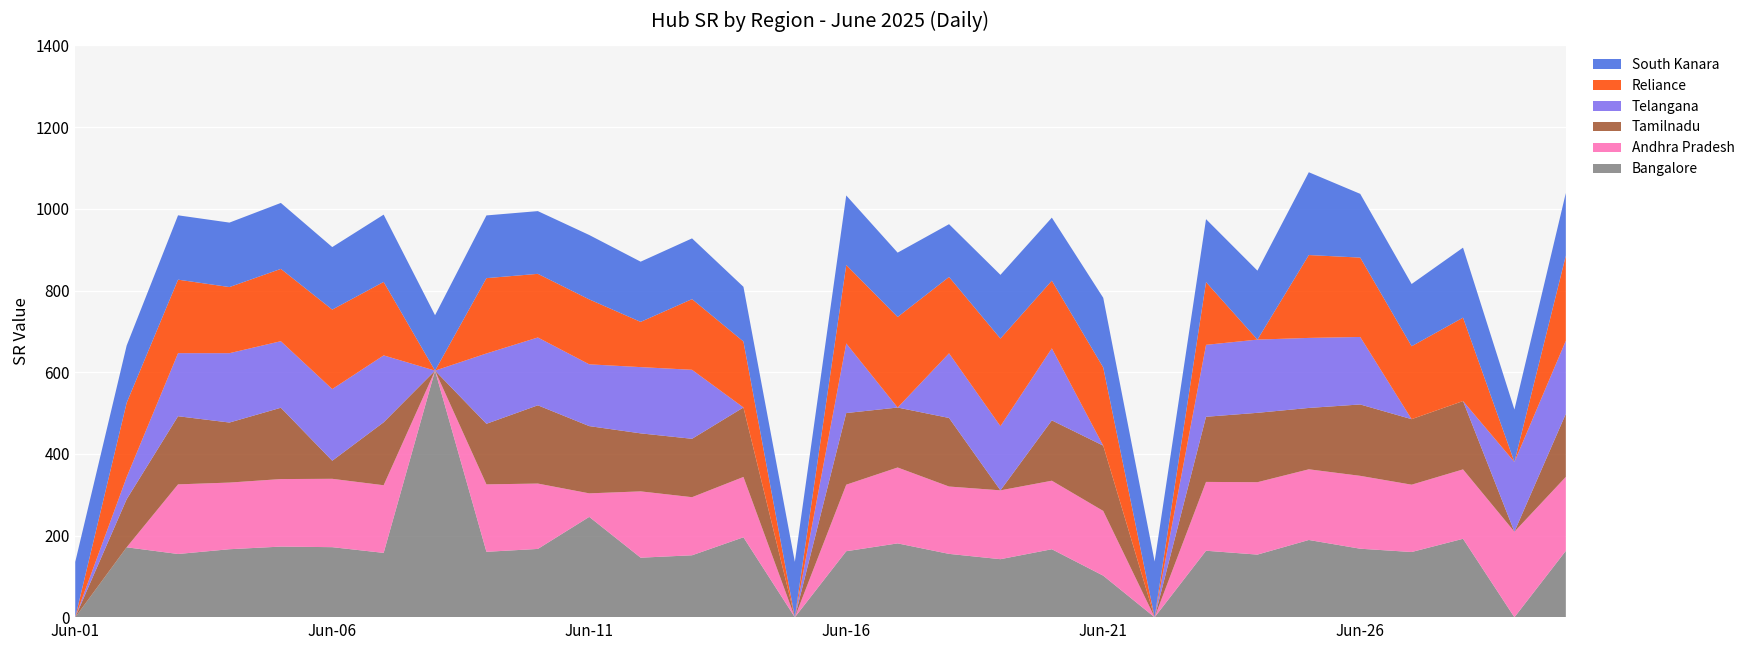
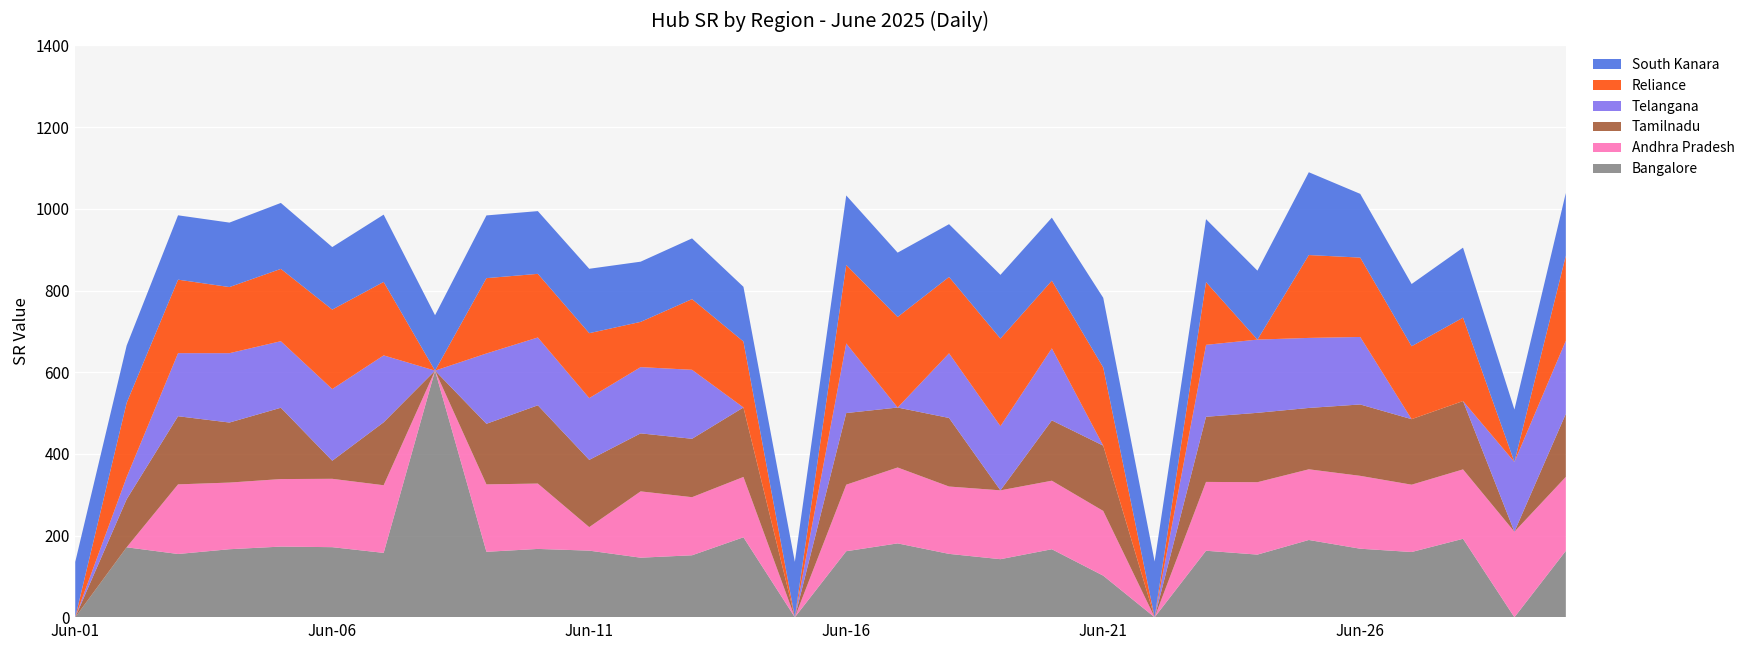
Bangalore, Jun-11: 250 -> 160
